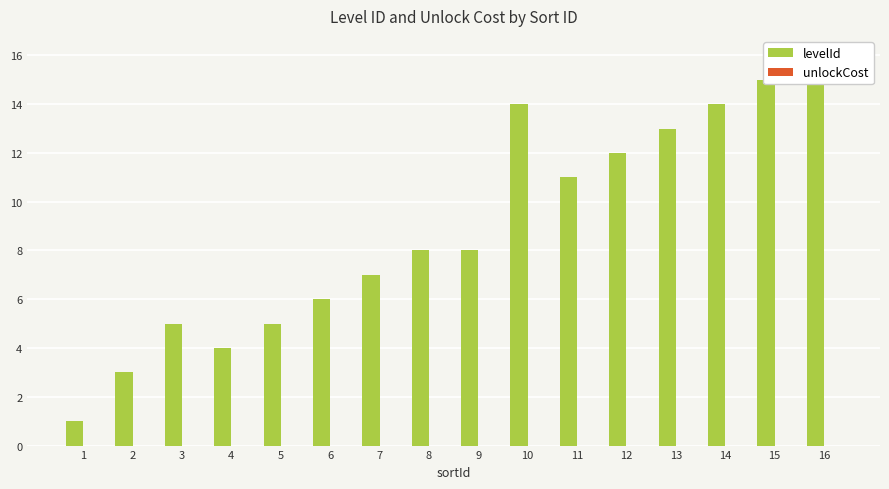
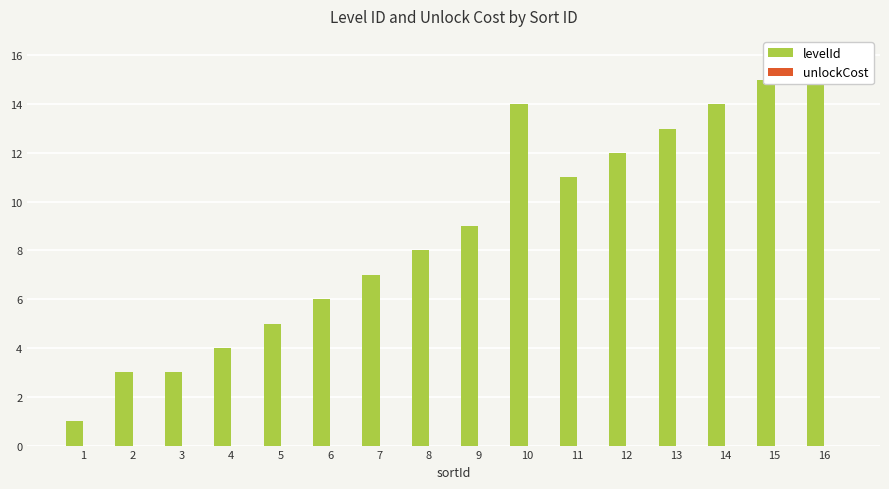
levelId, 3: 5 -> 3
levelId, 9: 8 -> 9
